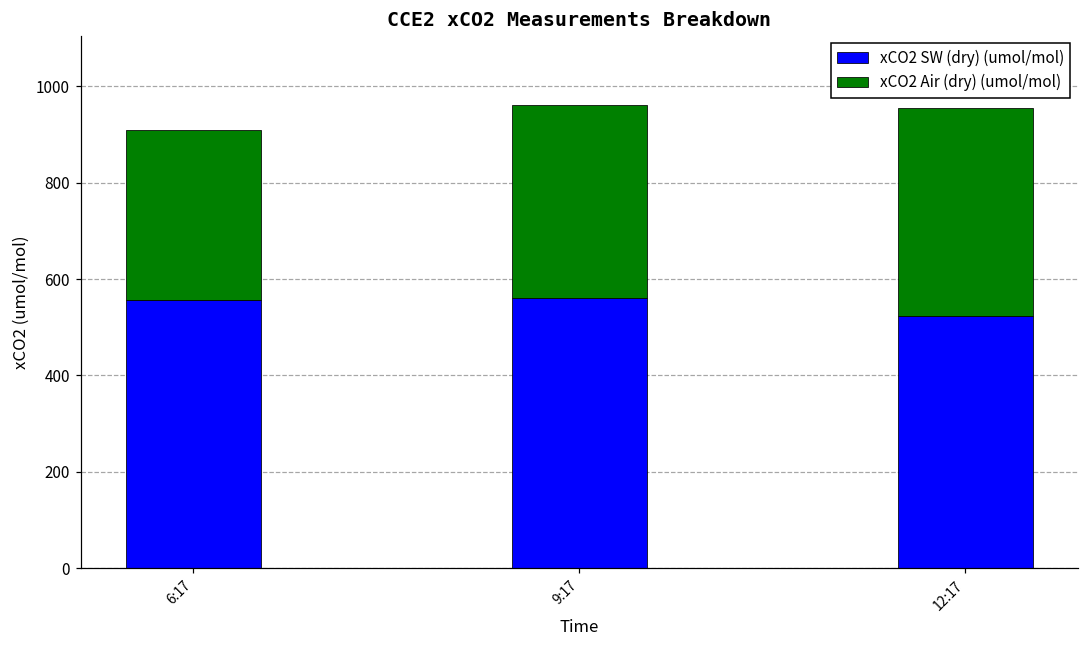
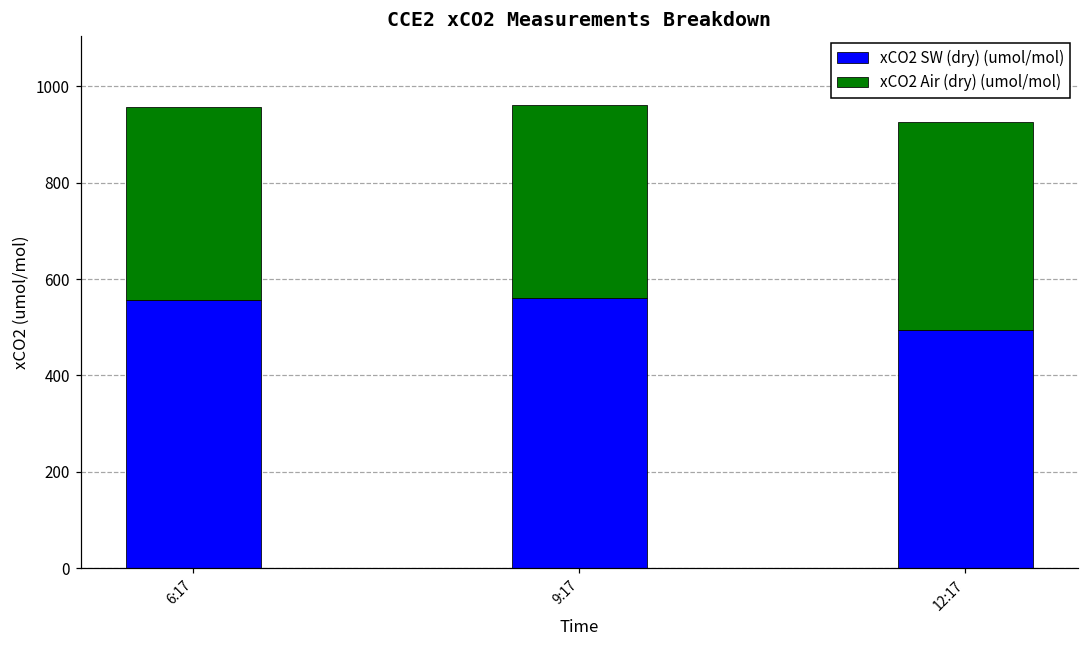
xCO2 Air (dry) (umol/mol), 6:17: 350 -> 400
xCO2 SW (dry) (umol/mol), 12:17: 520 -> 490
